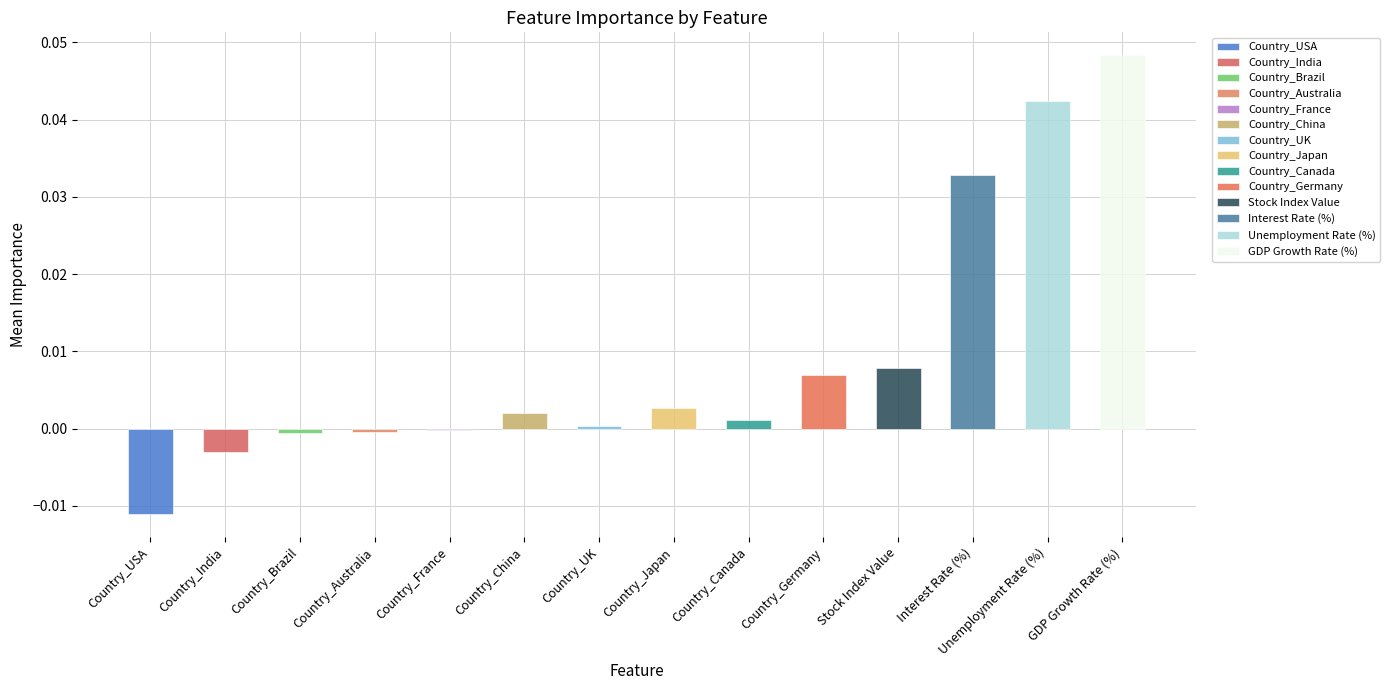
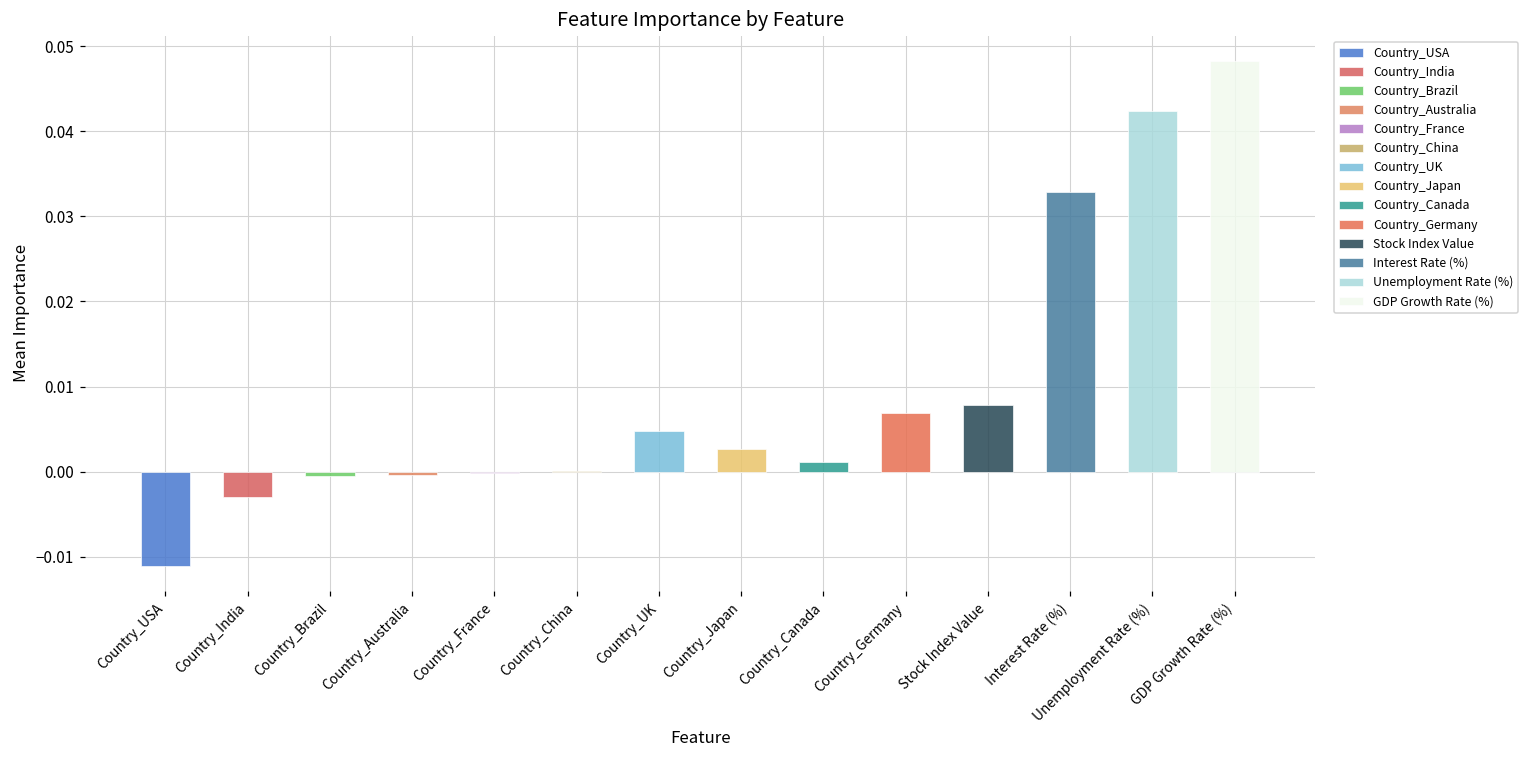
Country_China: 0.002 -> 0.000
Country_UK: 0.000 -> 0.005
